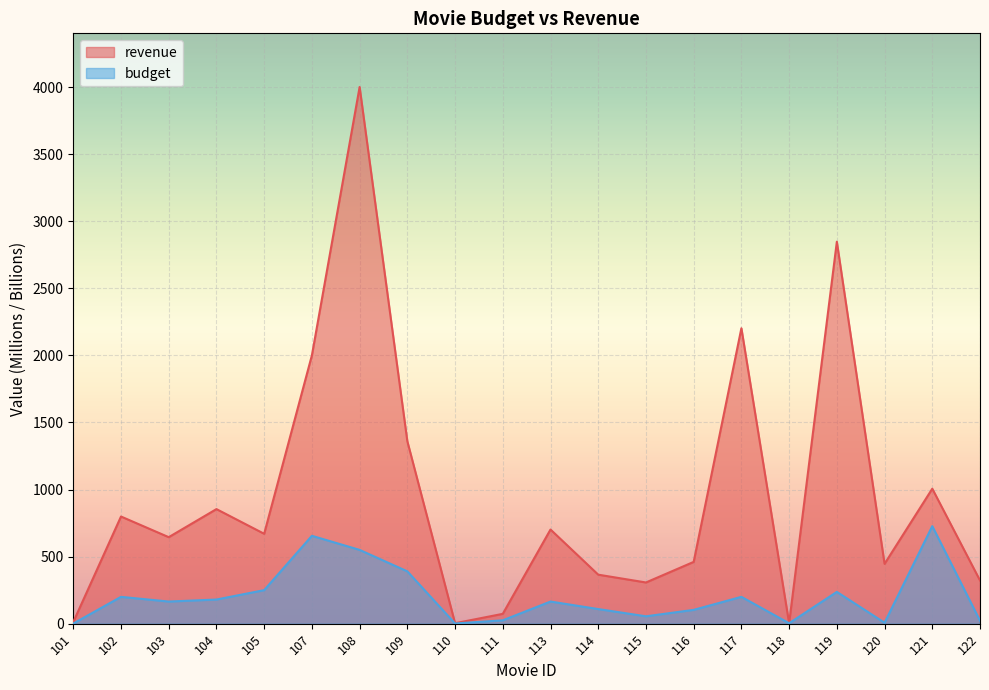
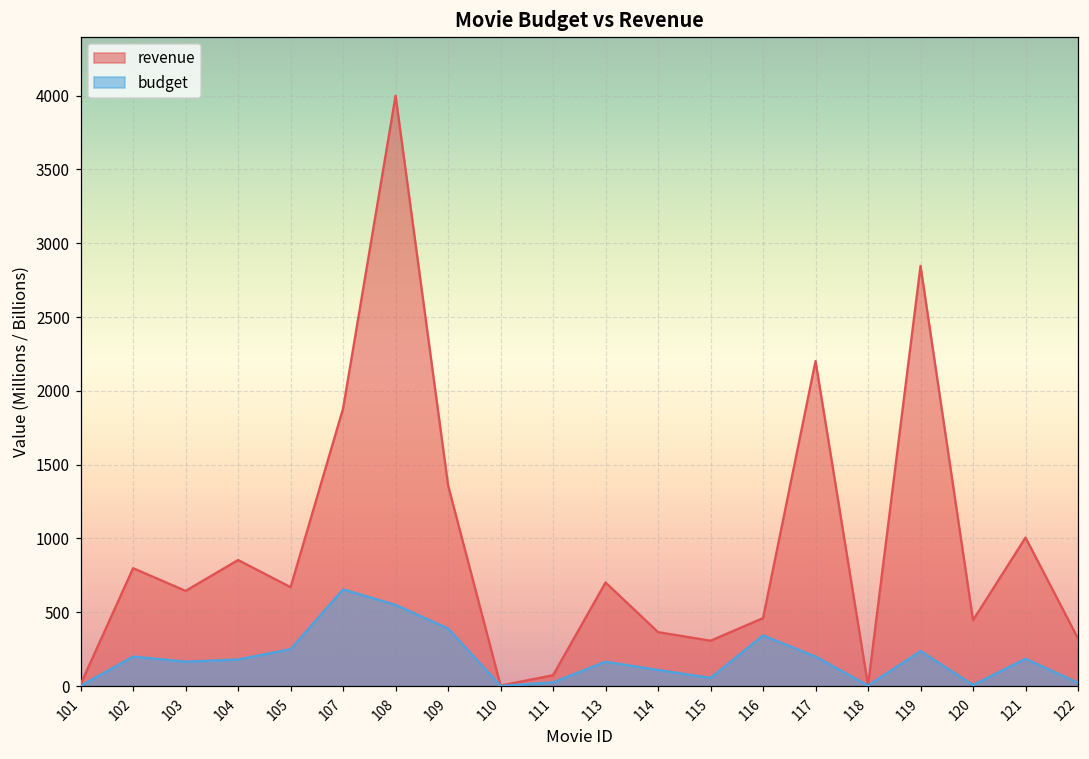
revenue, 107: 2000 -> 1880
budget, 116: 100 -> 340
budget, 121: 730 -> 190
